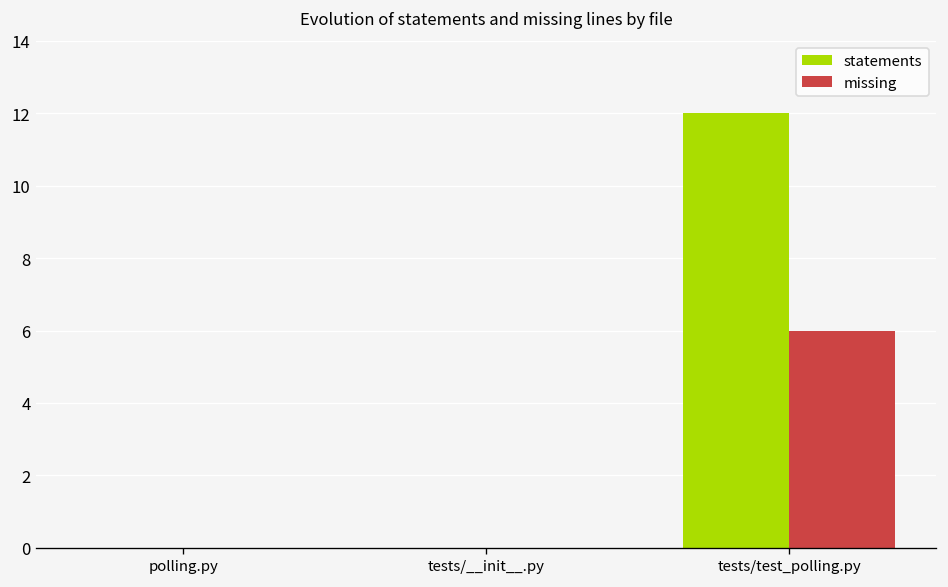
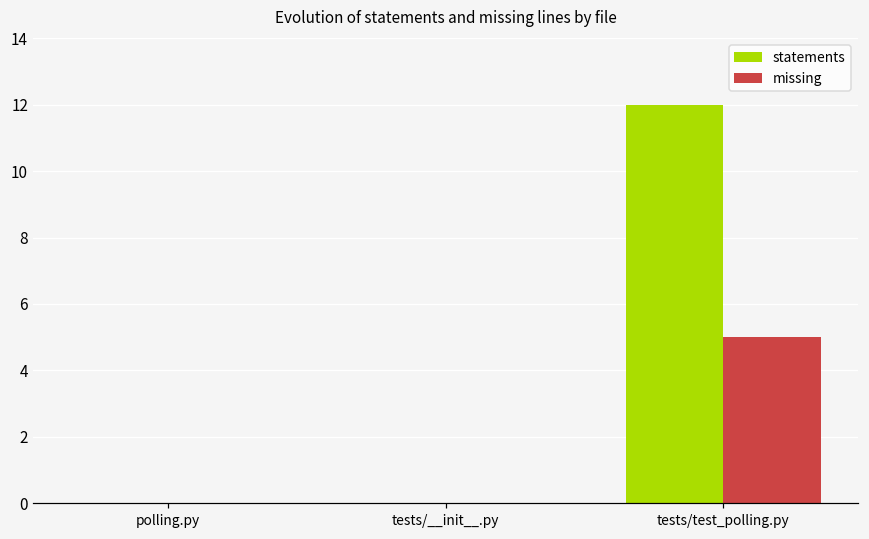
missing, tests/test_polling.py: 6 -> 5
